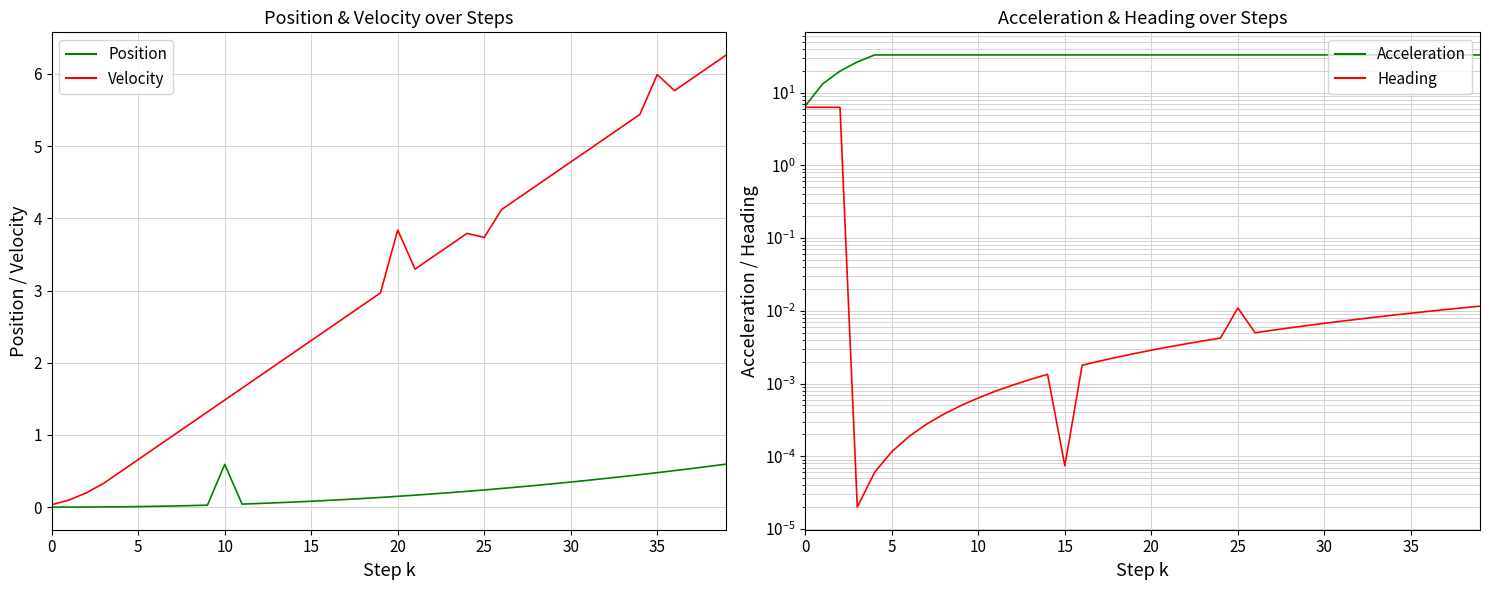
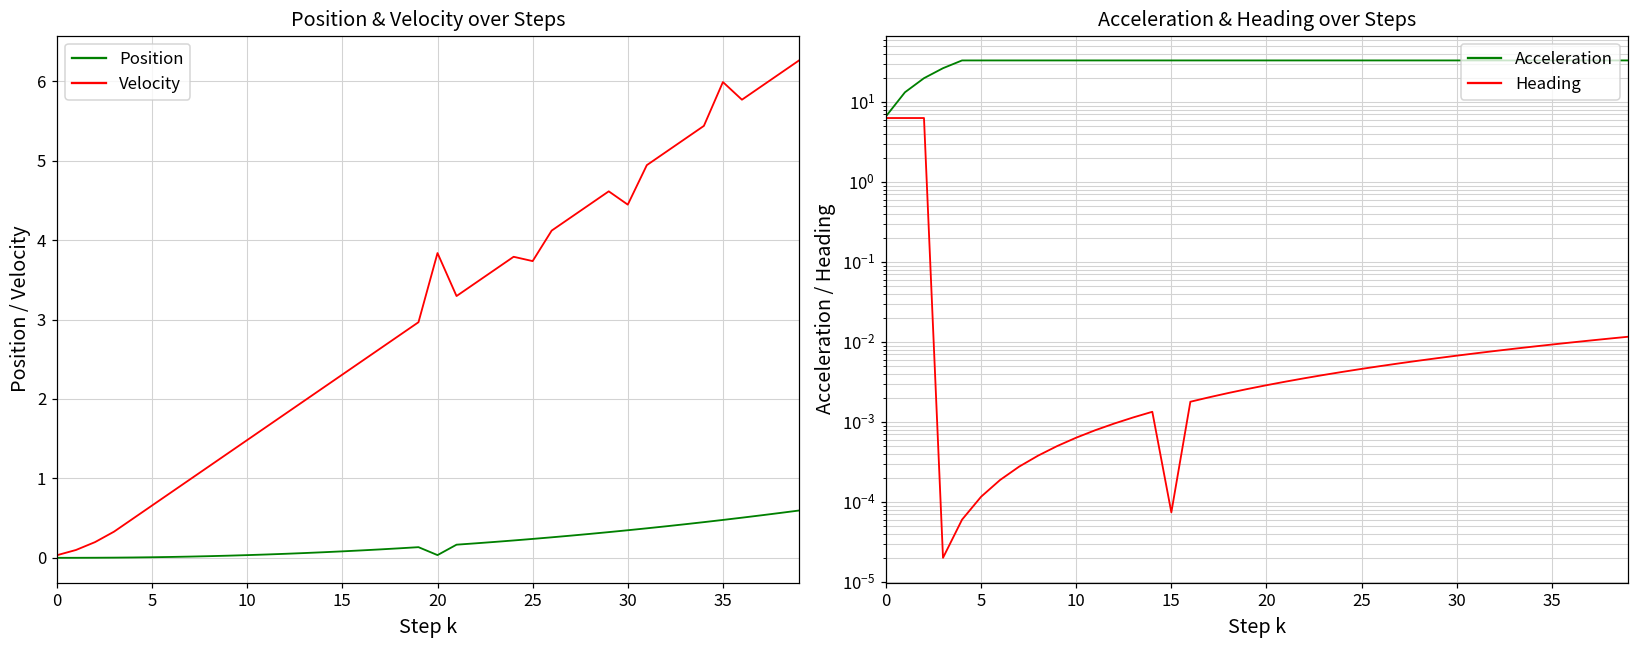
Position & Velocity over Steps, Position, 10: 0.6 -> 0.0
Position & Velocity over Steps, Position, 20: 0.1 -> 0.0
Position & Velocity over Steps, Velocity, 30: 4.8 -> 4.4
Acceleration & Heading over Steps, Heading, 25: 0.011 -> 0.005
